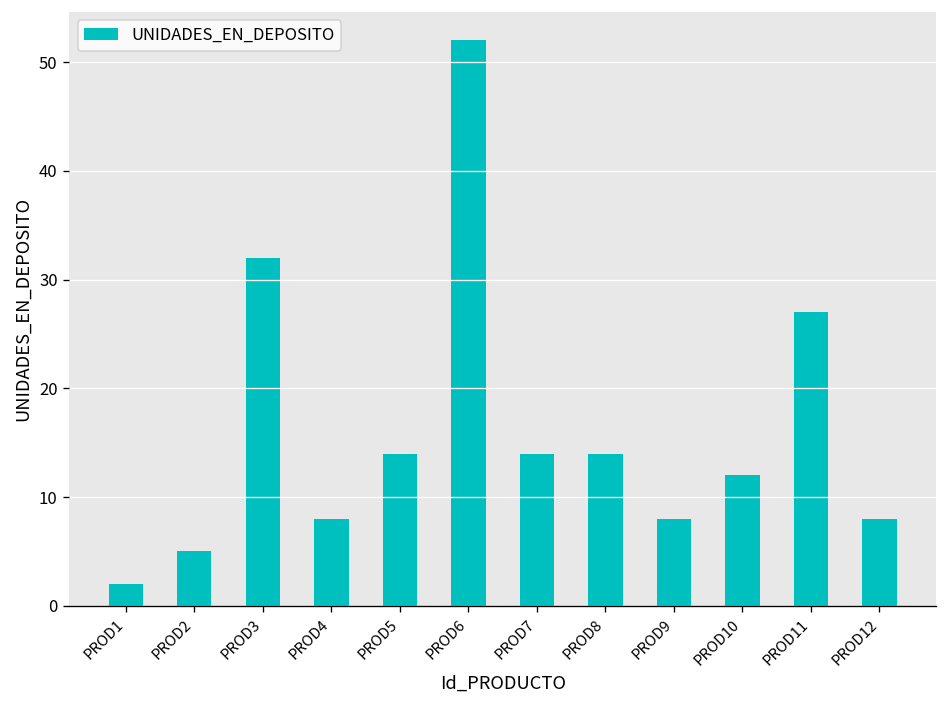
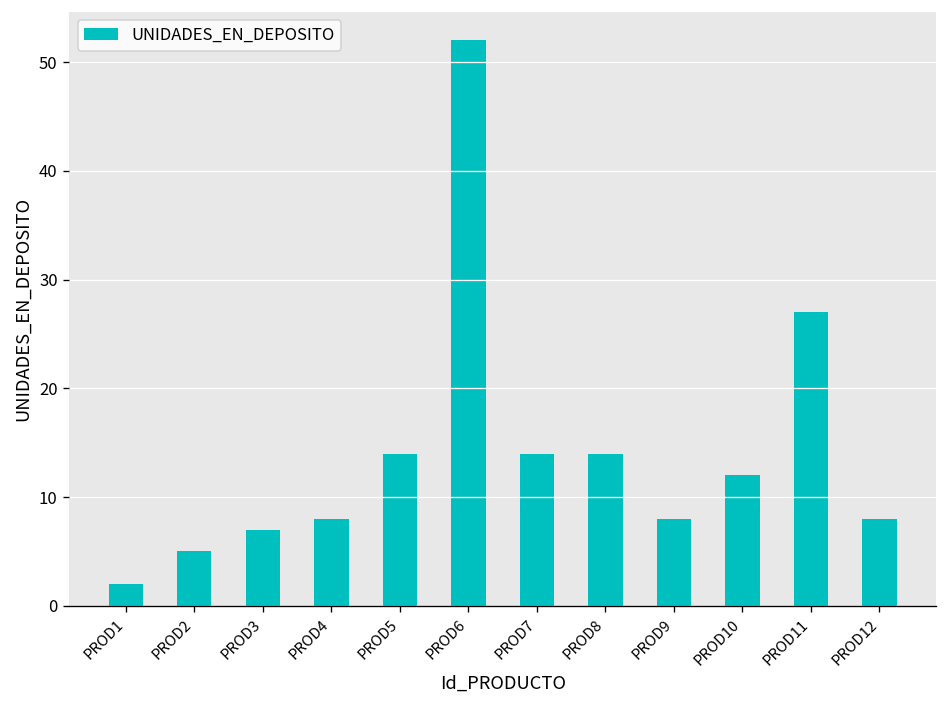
PROD3: 32 -> 7
